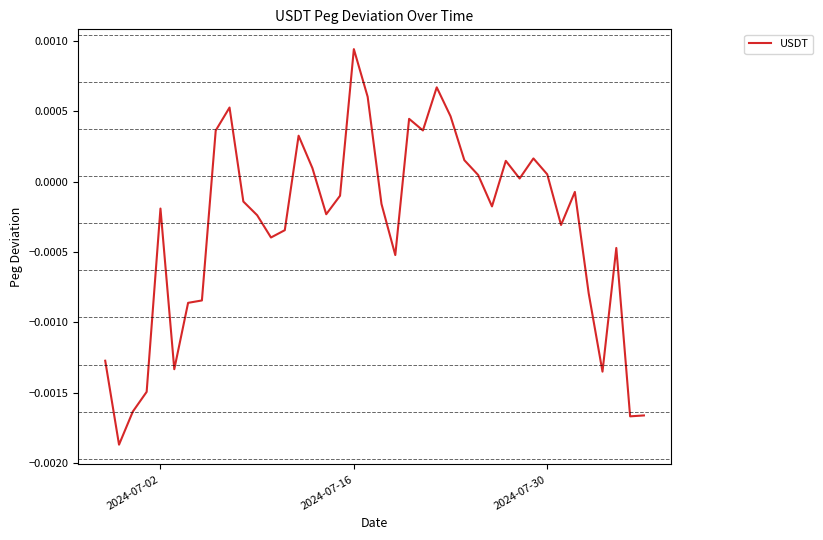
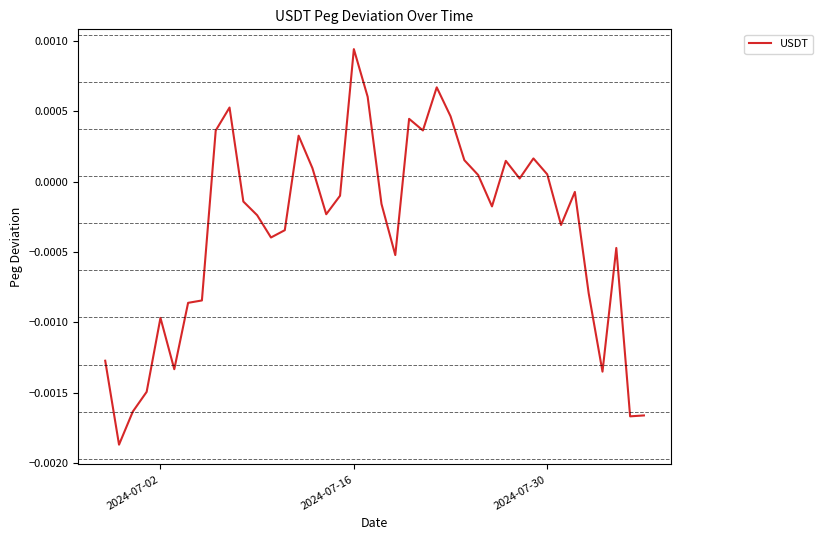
2024-07-02: -0.00019 -> -0.00097
